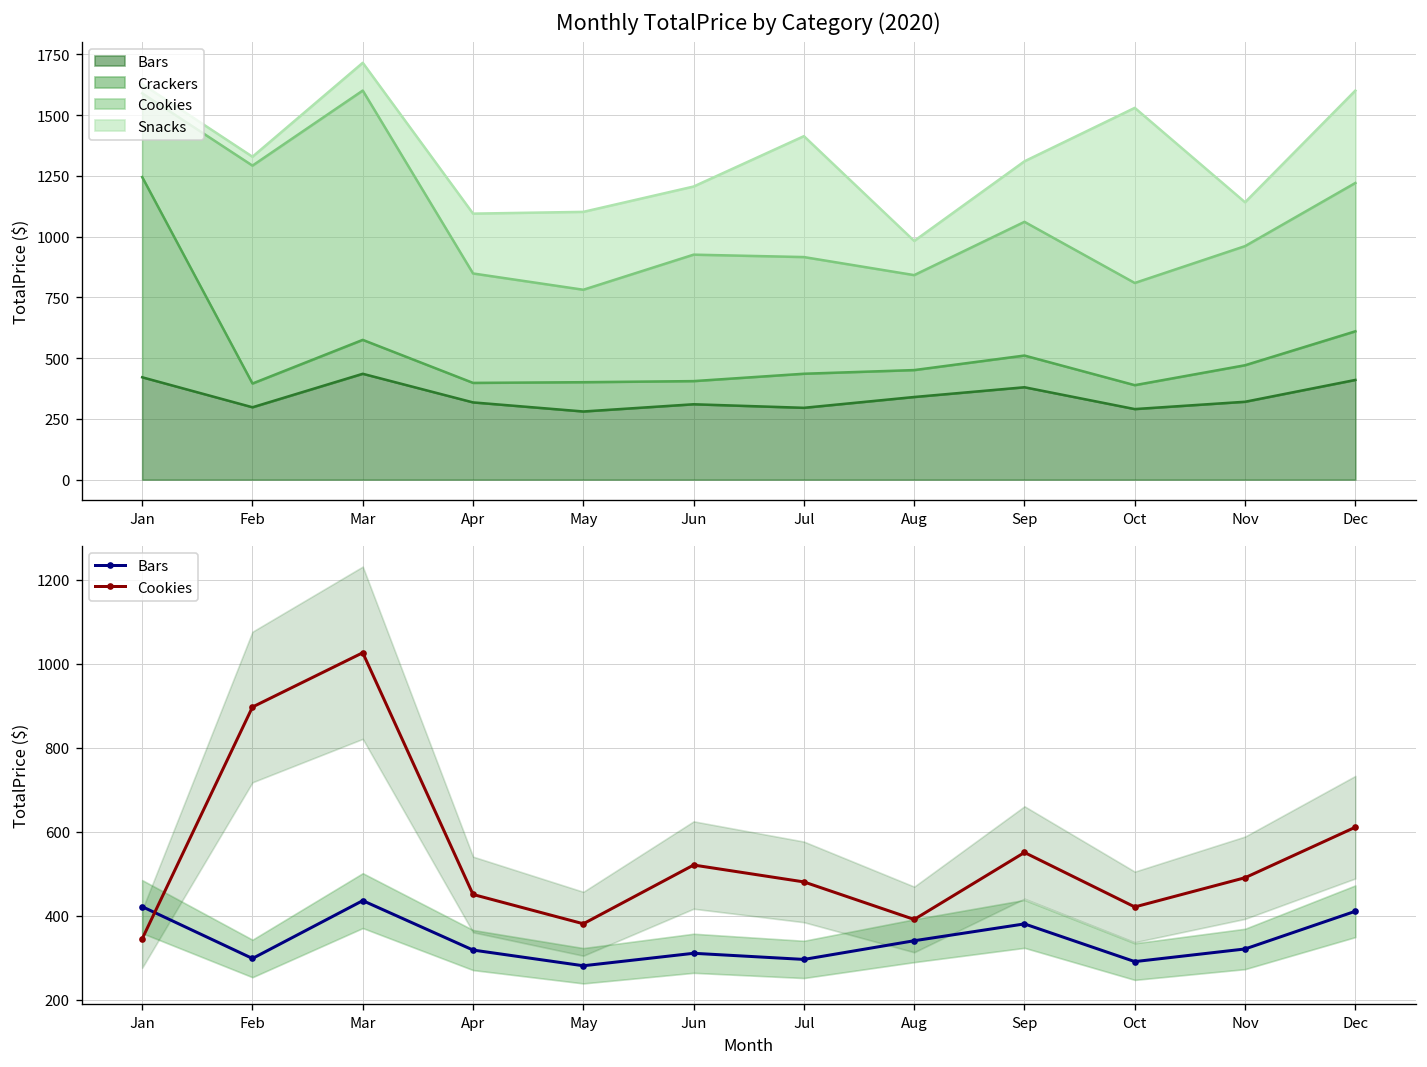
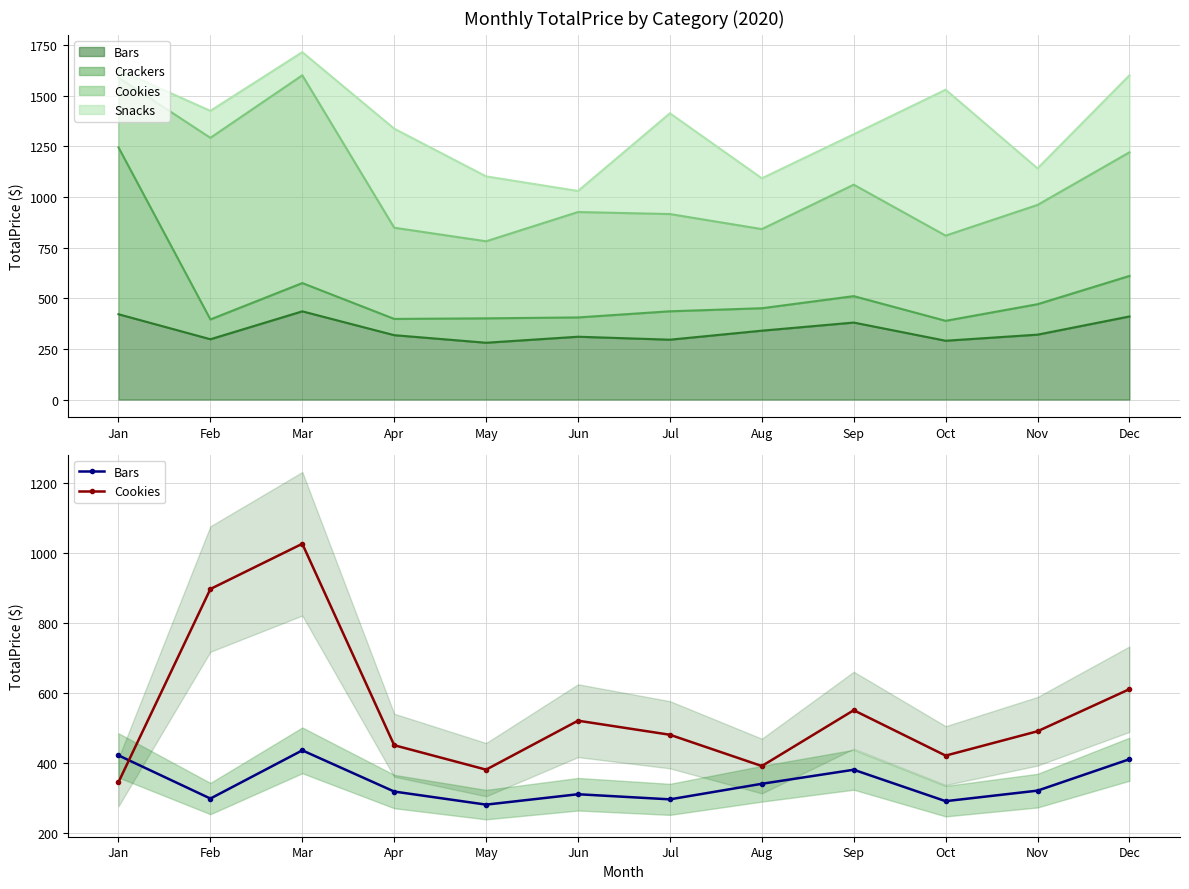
Monthly TotalPrice by Category (2020), Snacks, Feb: 40 -> 130
Monthly TotalPrice by Category (2020), Snacks, Apr: 250 -> 490
Monthly TotalPrice by Category (2020), Snacks, Jun: 280 -> 100
Monthly TotalPrice by Category (2020), Snacks, Aug: 140 -> 250
